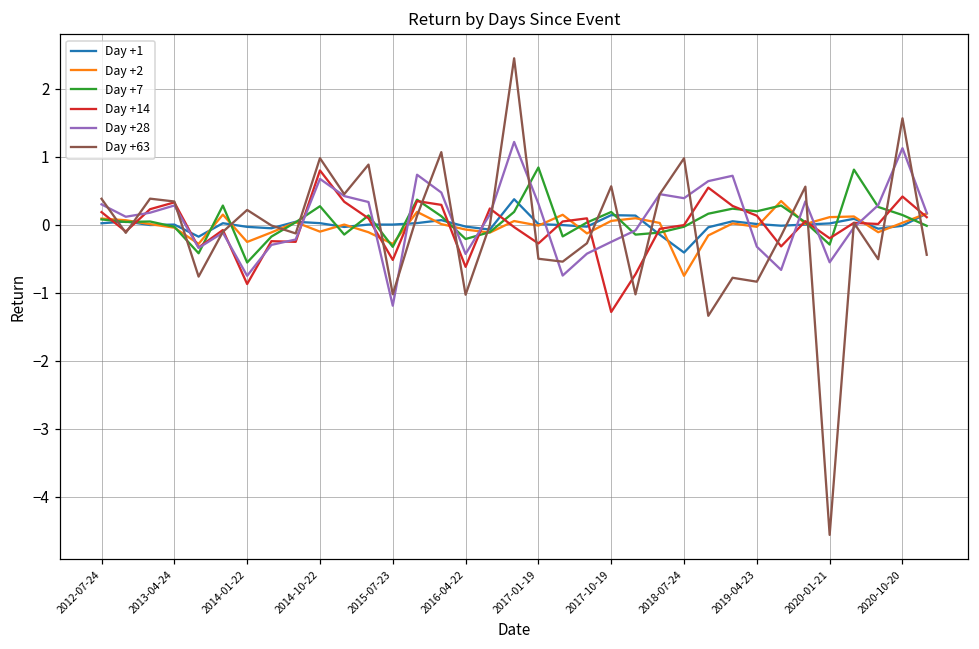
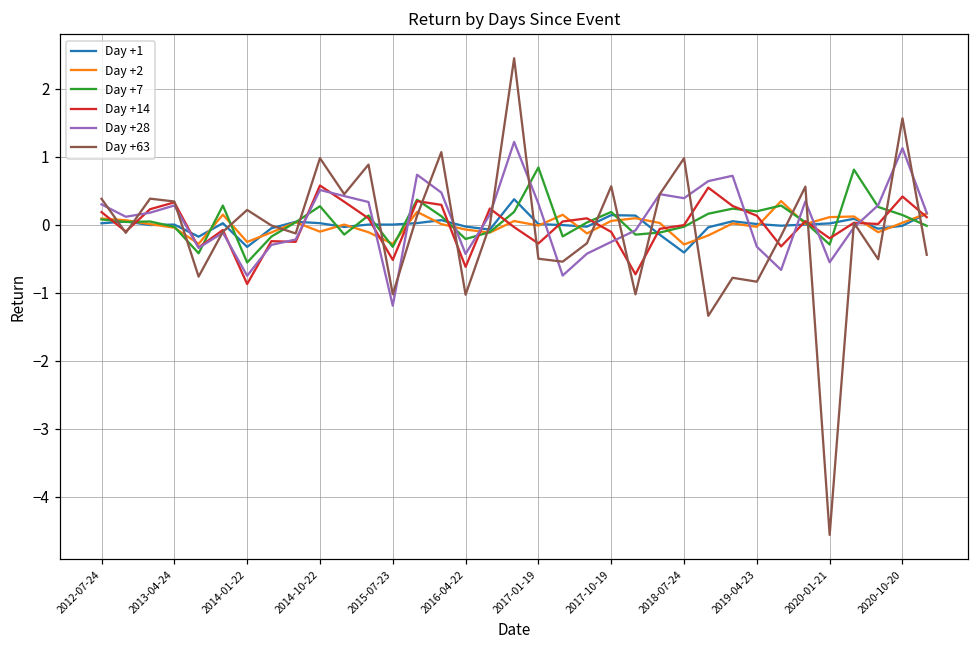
Day +1, 2014-01-22: 0.0 -> -0.3
Day +14, 2014-10-22: 0.8 -> 0.6
Day +28, 2014-10-22: 0.7 -> 0.5
Day +14, 2017-10-19: -1.3 -> -0.1
Day +2, 2018-07-24: -0.8 -> -0.3
